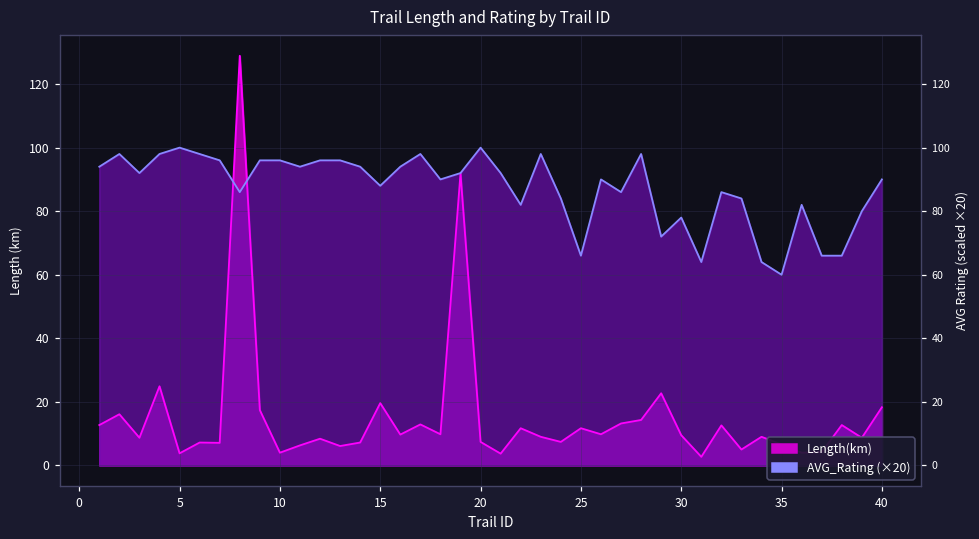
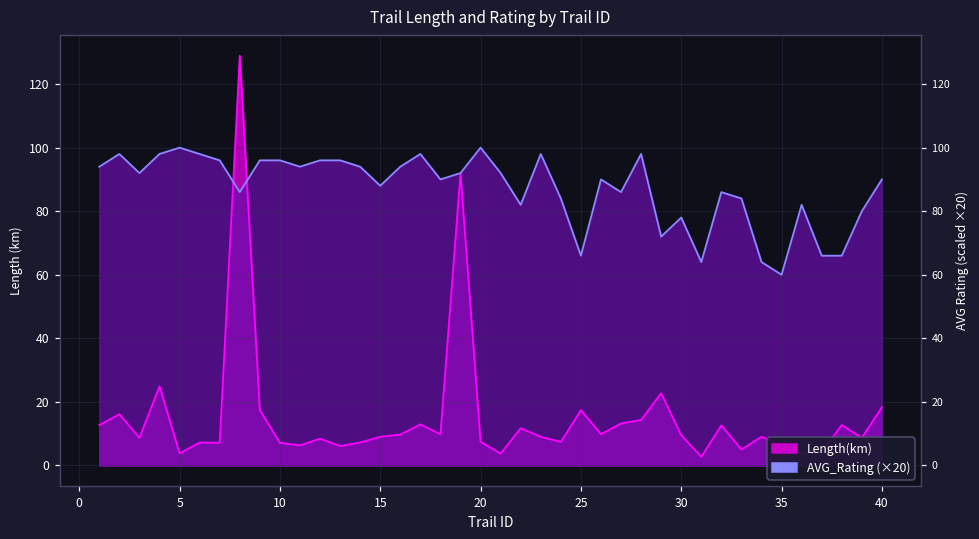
Length(km), 10: 4 -> 7
Length(km), 15: 20 -> 9
Length(km), 25: 12 -> 17
